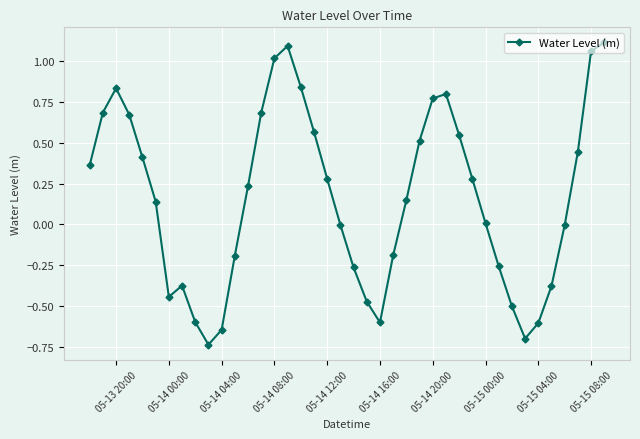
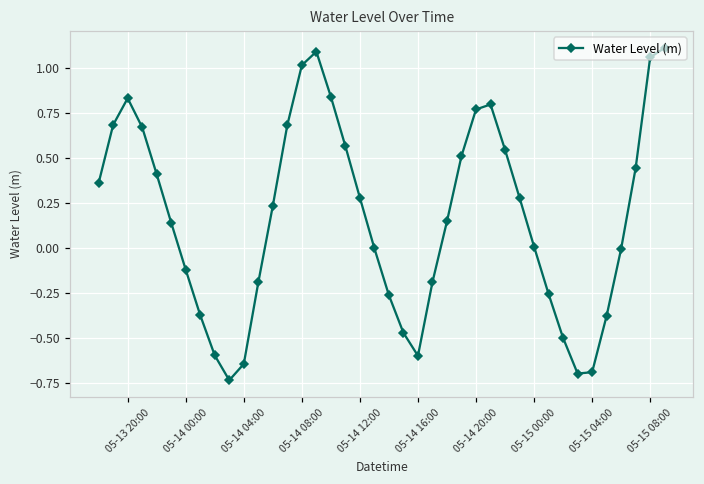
05-14 00:00: -0.44 -> -0.12
05-15 04:00: -0.60 -> -0.69
